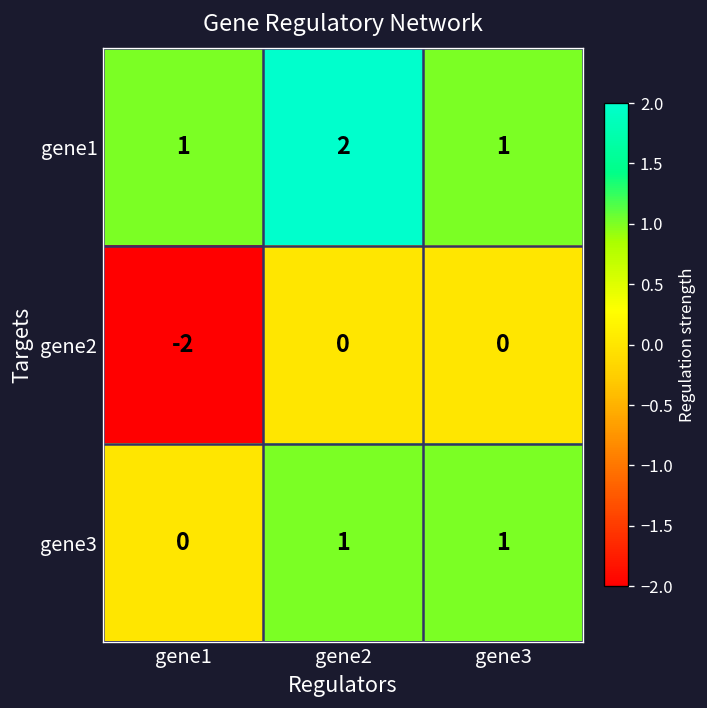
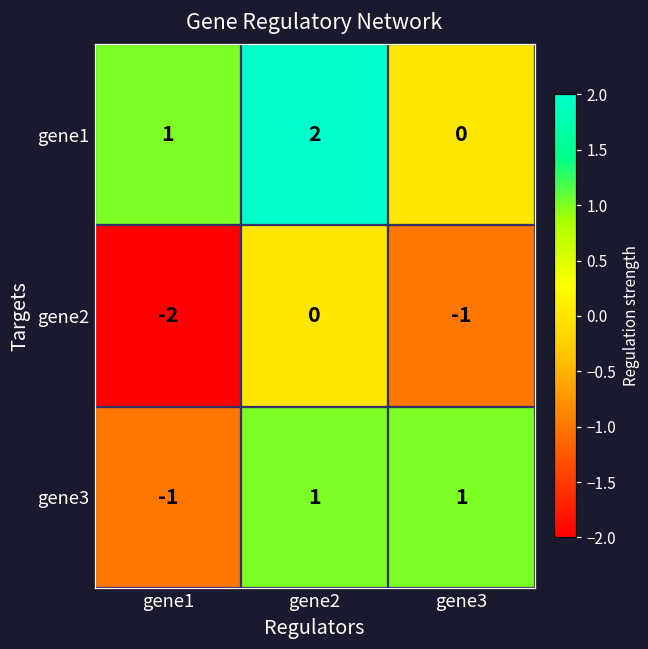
gene1, gene3: 1 -> 0
gene2, gene3: 0 -> -1
gene3, gene1: 0 -> -1
